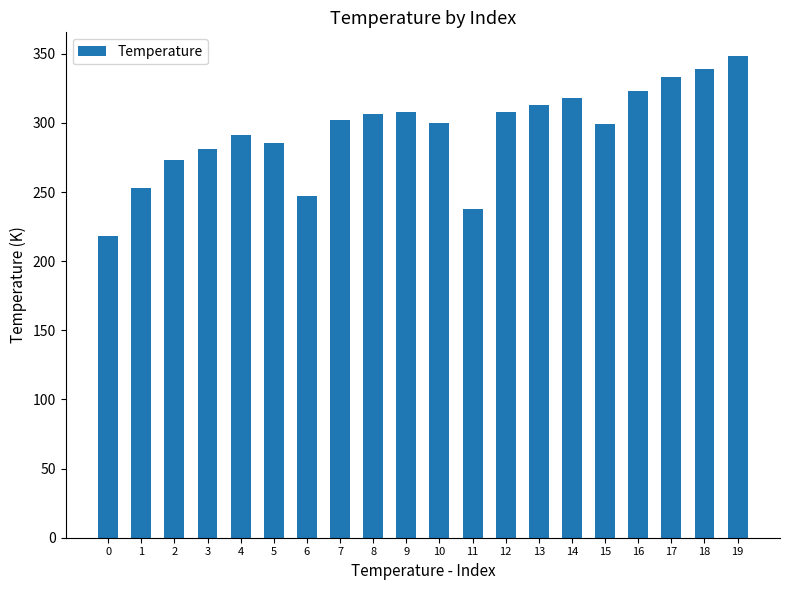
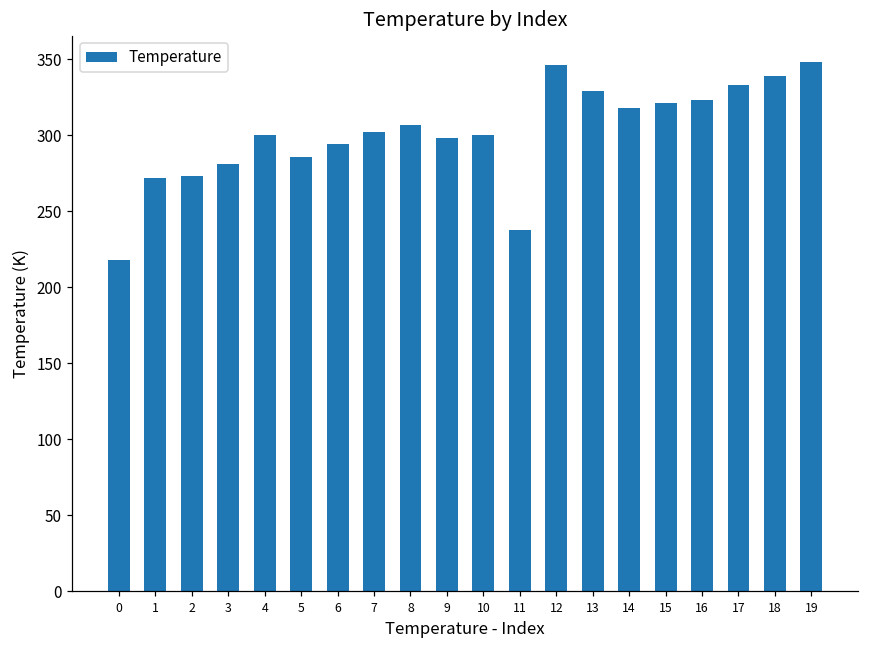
1: 253 -> 272
4: 291 -> 300
6: 248 -> 294
9: 308 -> 298
12: 308 -> 346
13: 313 -> 329
15: 299 -> 321
